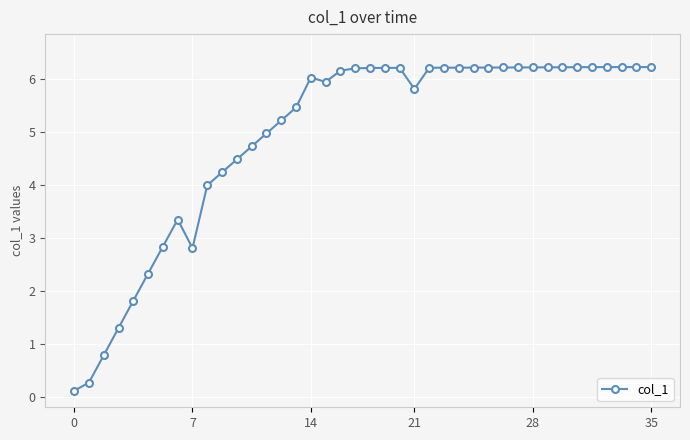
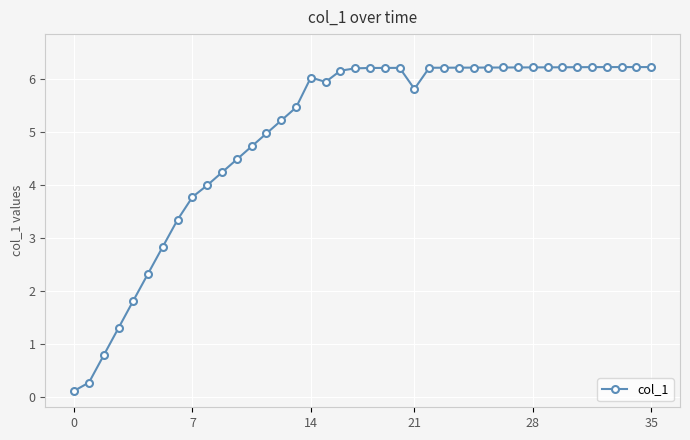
7: 2.8 -> 3.8
